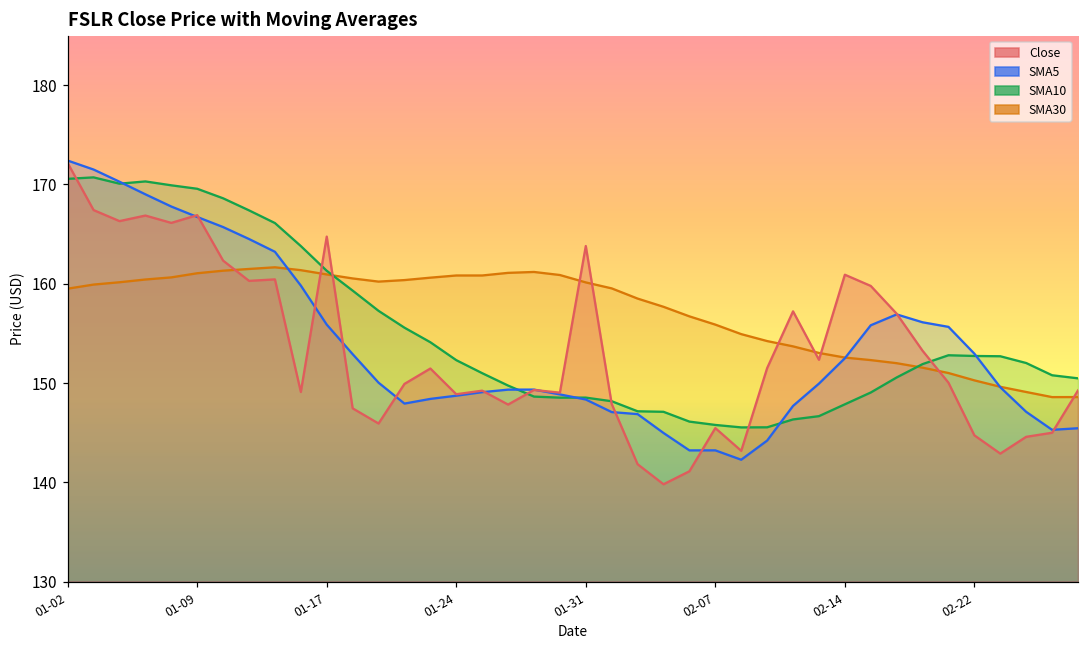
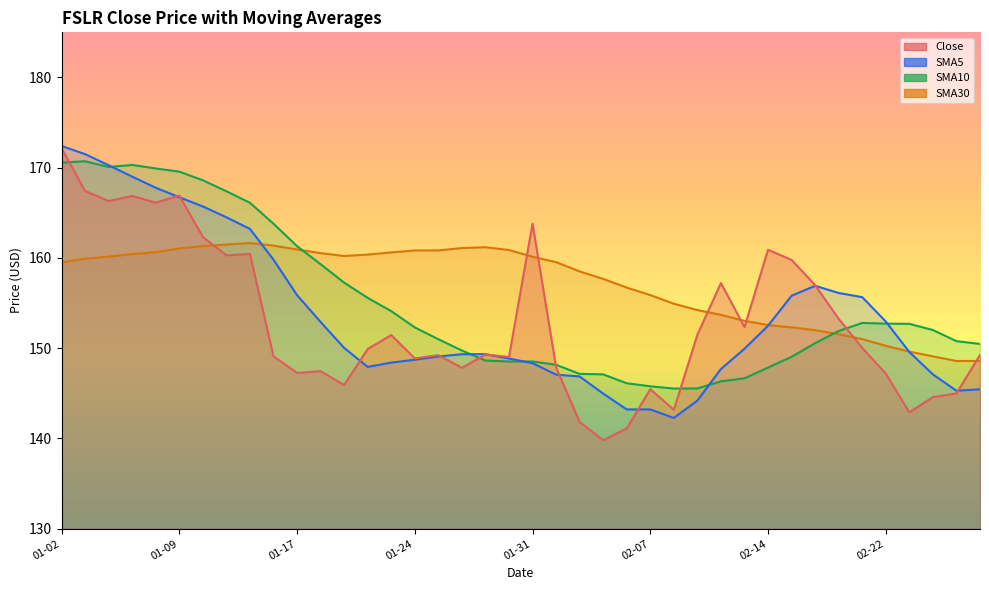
Close, 01-17: 165 -> 147
Close, 02-22: 145 -> 147
